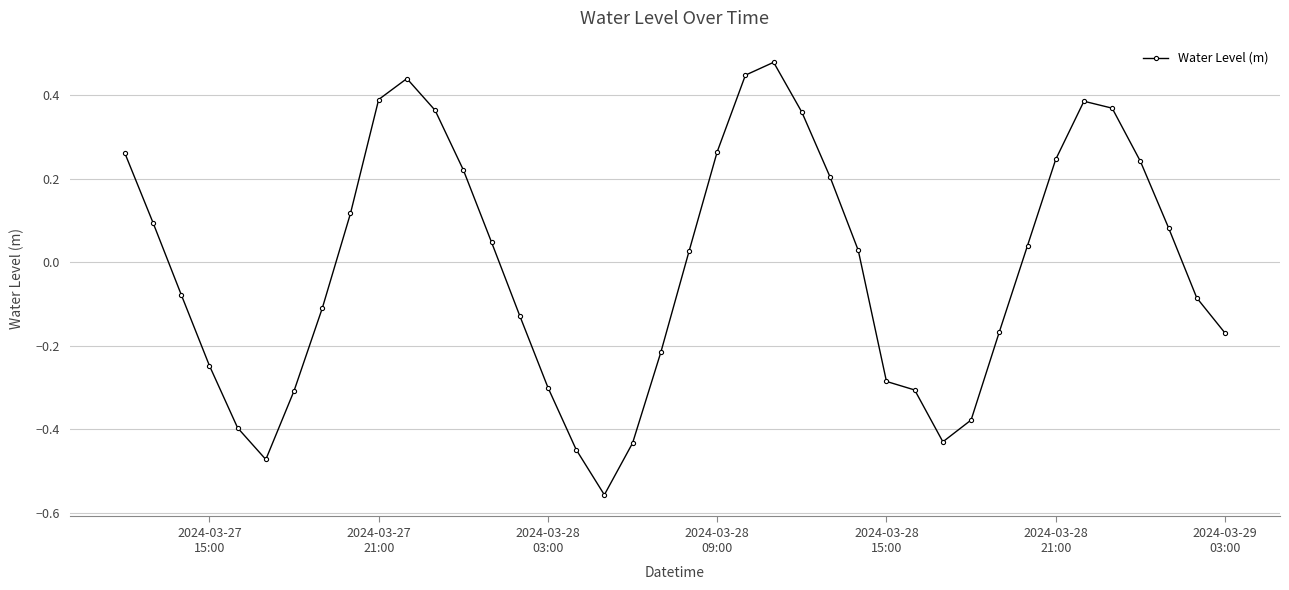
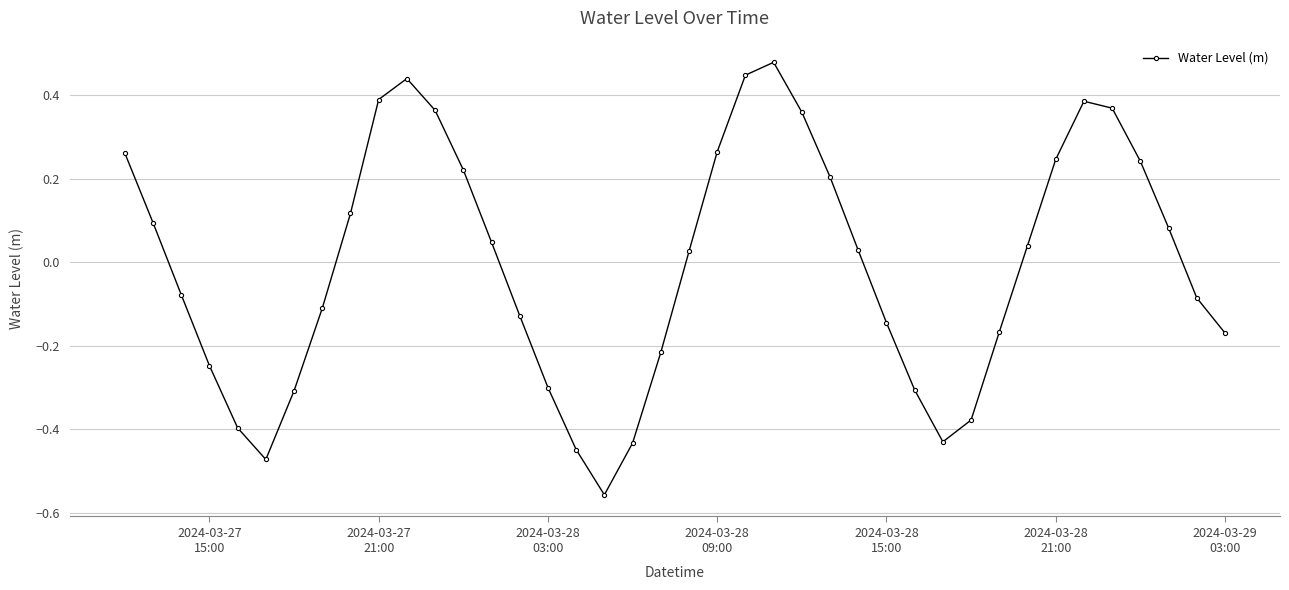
2024-03-28 15:00: -0.29 -> -0.14
